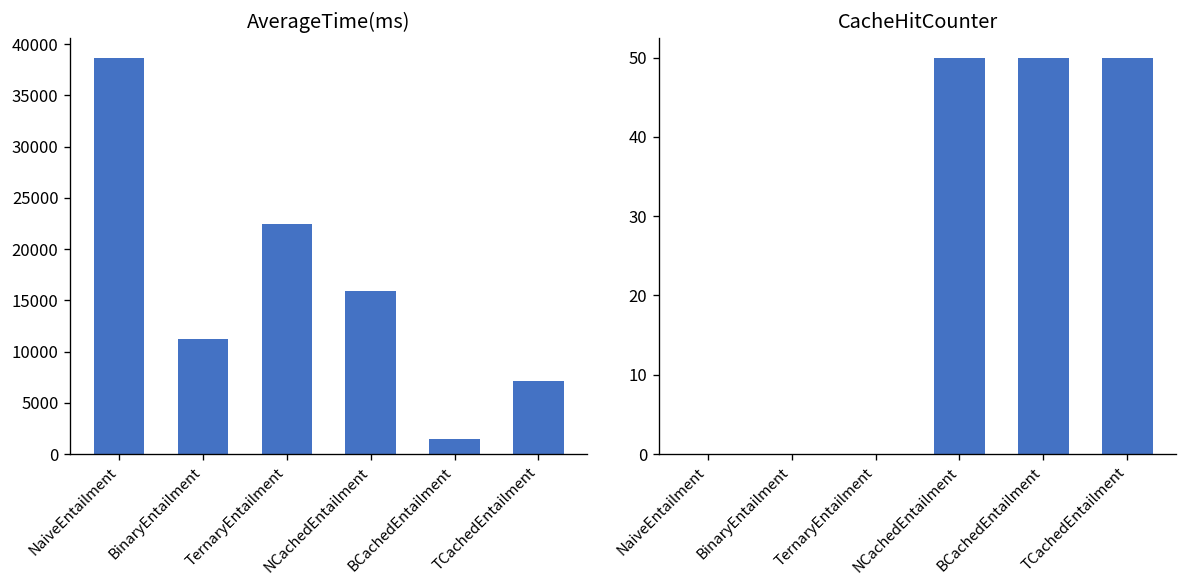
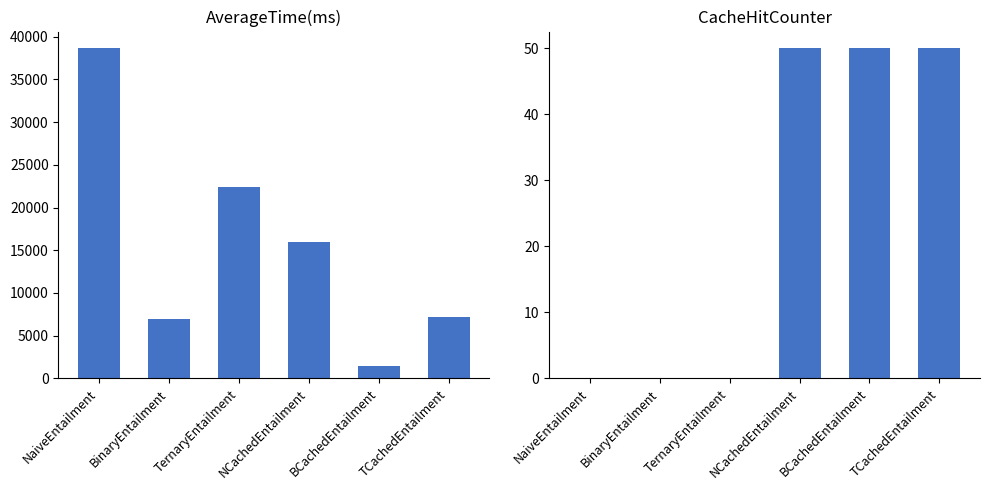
AverageTime(ms), BinaryEntailment: 11000 -> 7000
